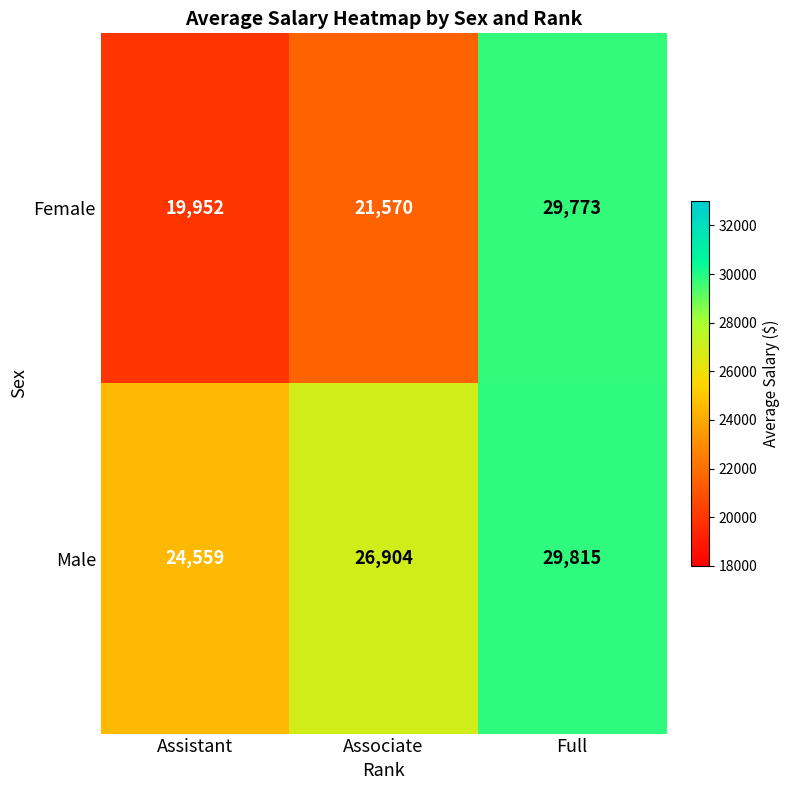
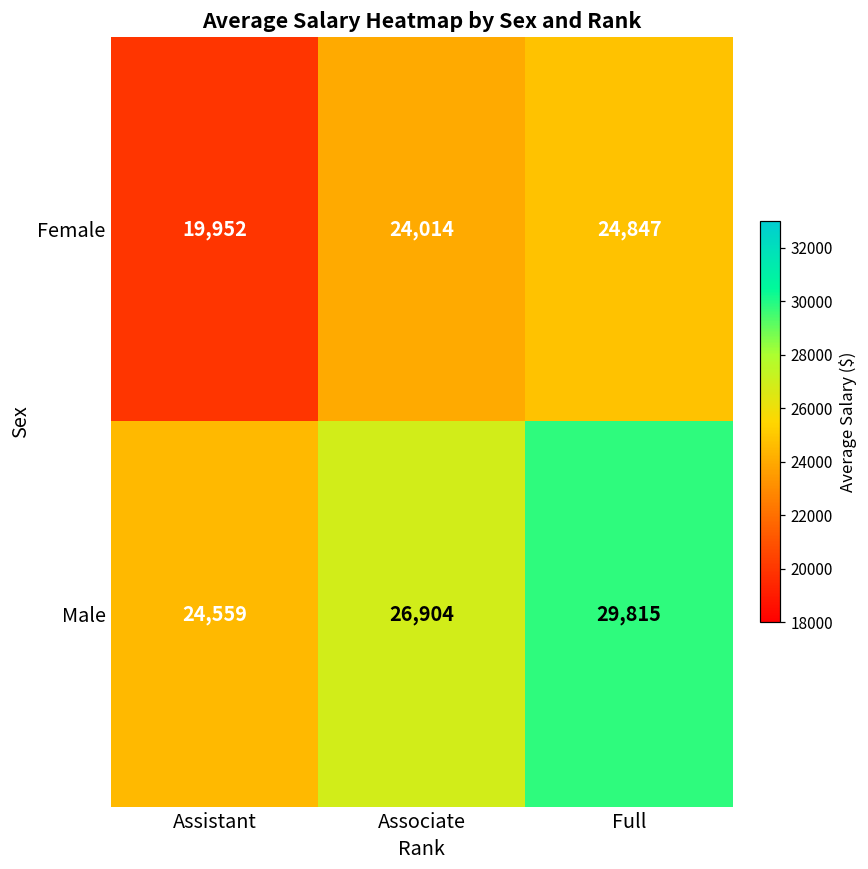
Female, Associate: 21,570 -> 24,014
Female, Full: 29,773 -> 24,847
